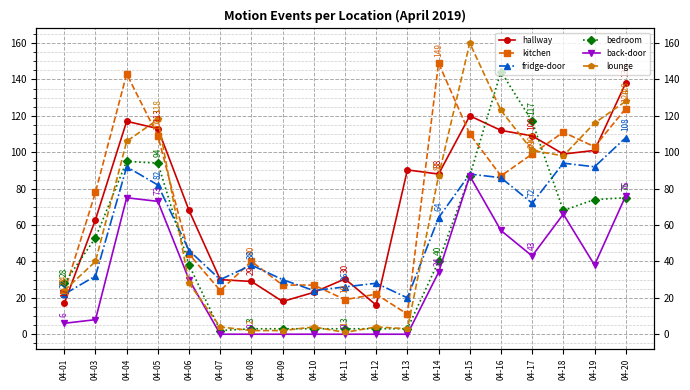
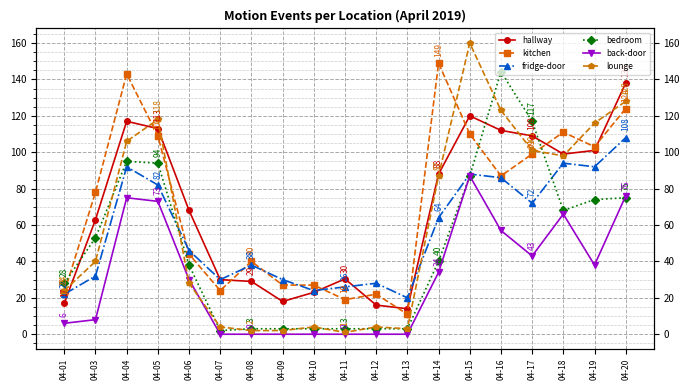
hallway, 04-13: 90 -> 14
